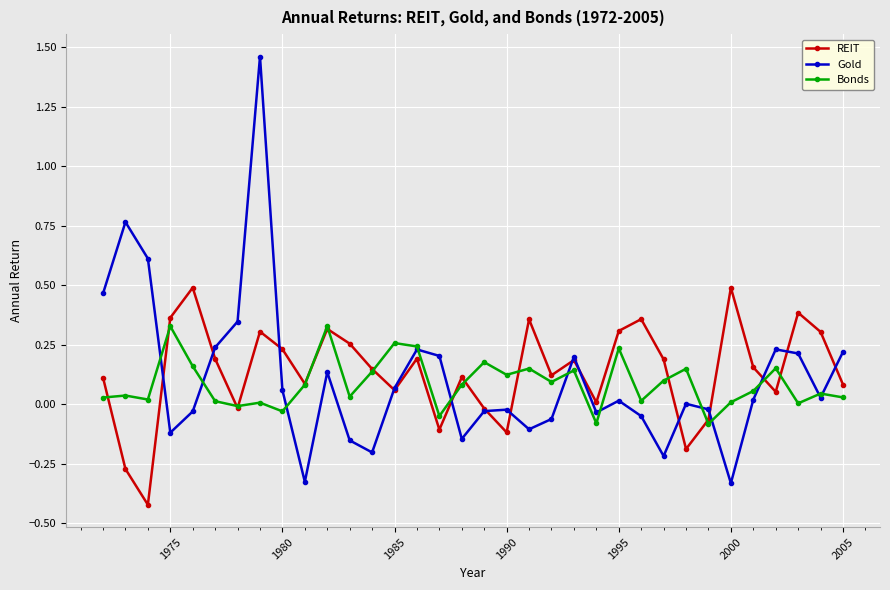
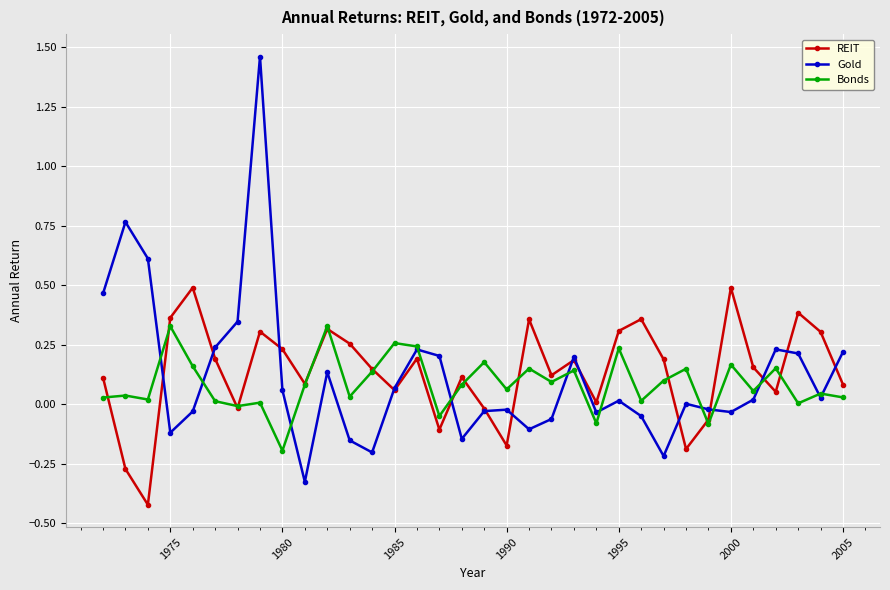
Bonds, 1980: -0.03 -> -0.20
REIT, 1990: -0.12 -> -0.17
Bonds, 1990: 0.12 -> 0.06
Gold, 2000: -0.33 -> -0.03
Bonds, 2000: 0.01 -> 0.17
